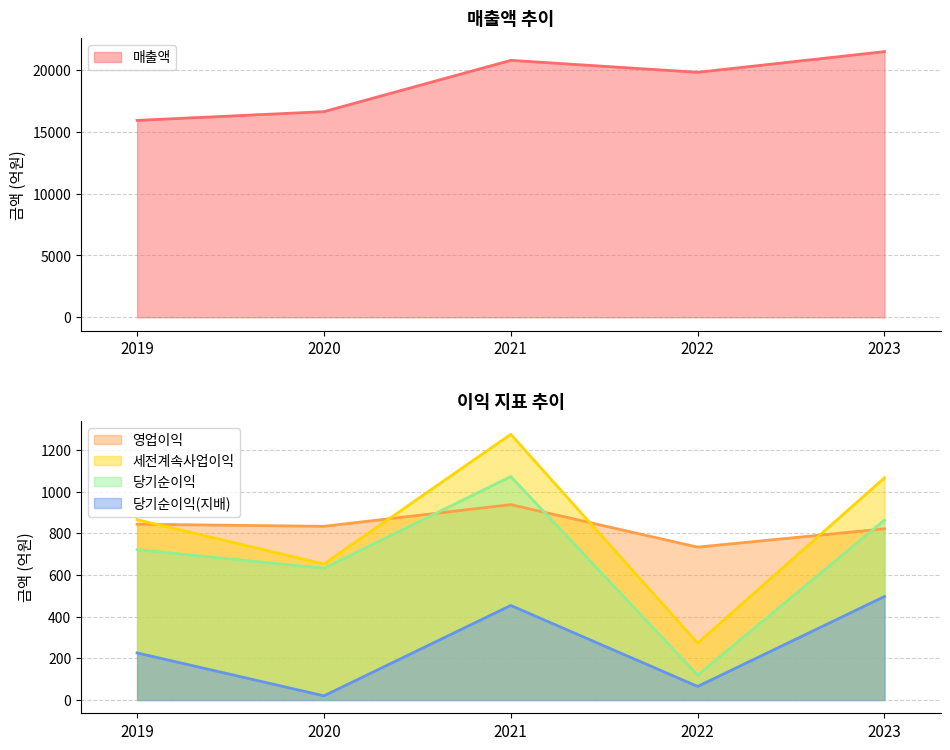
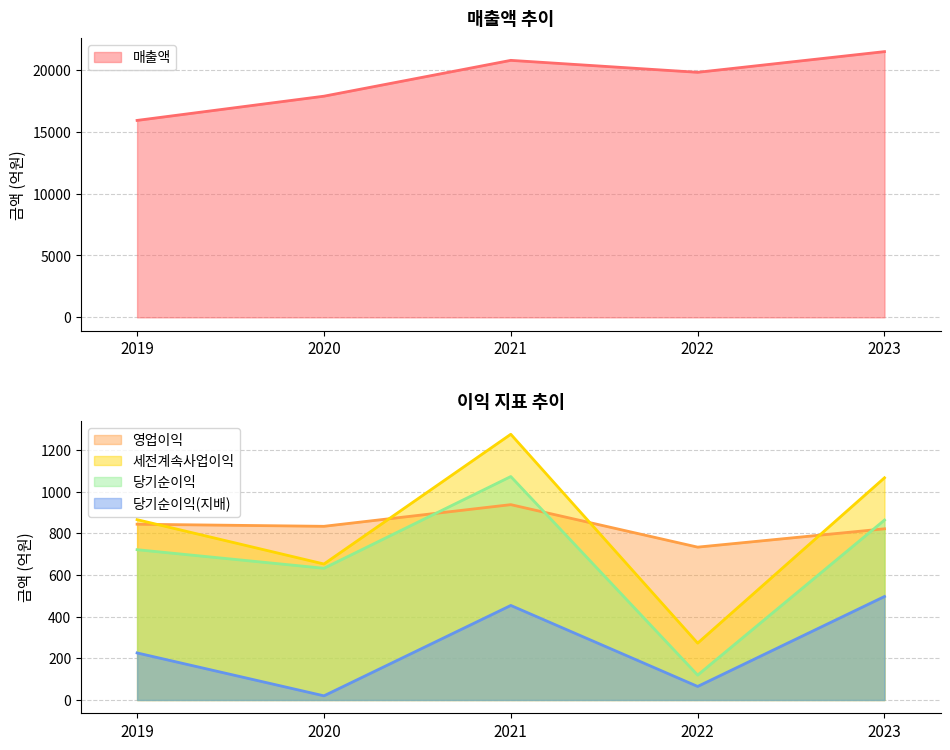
매출액 추이, 2020: 16600 -> 17900
